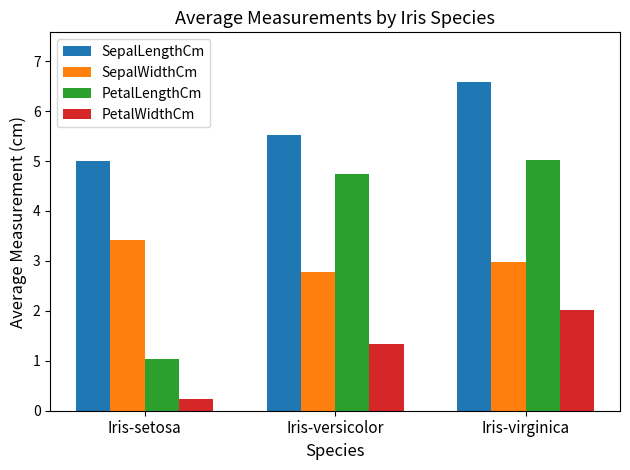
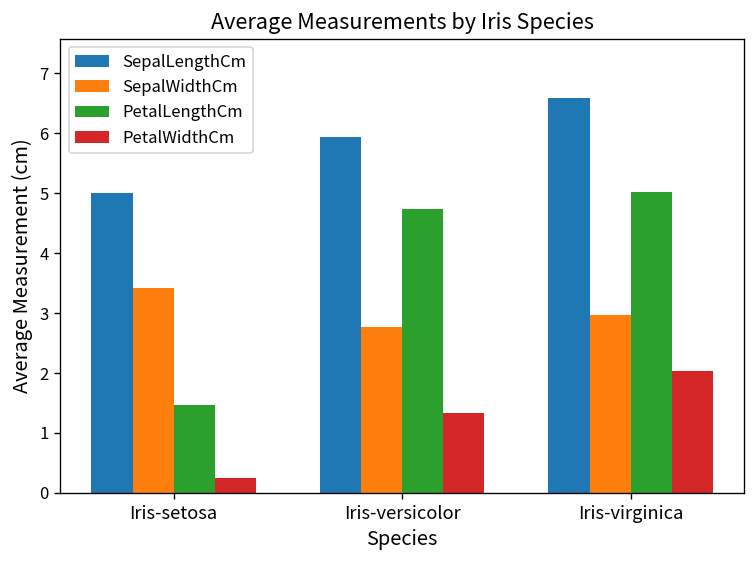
PetalLengthCm, Iris-setosa: 1.0 -> 1.5
SepalLengthCm, Iris-versicolor: 5.5 -> 5.9
